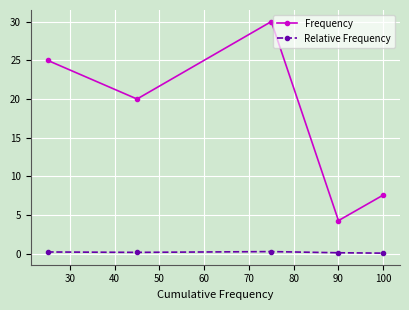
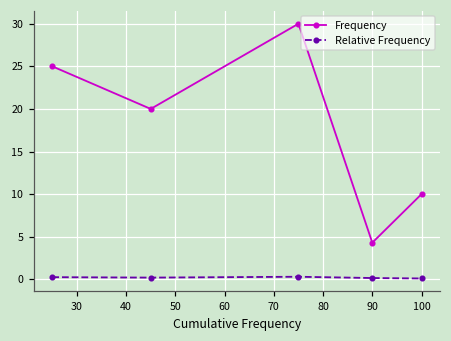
Frequency, 100: 8 -> 10
